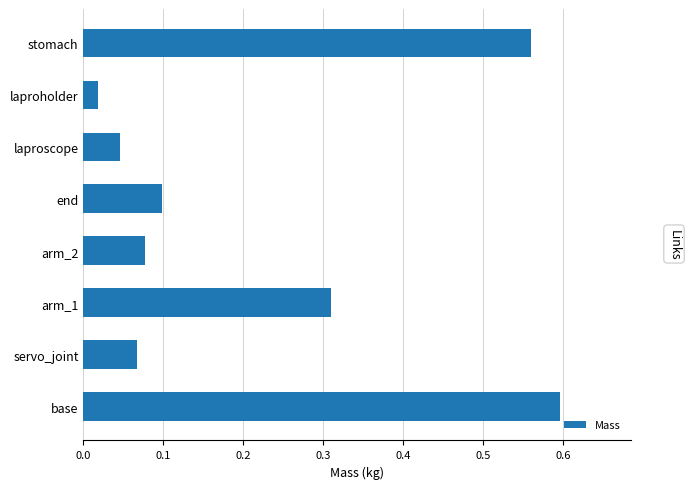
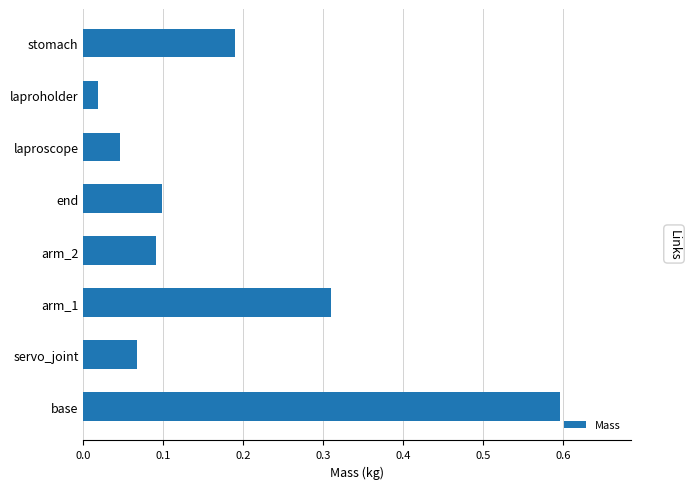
stomach: 0.56 -> 0.19
arm_2: 0.08 -> 0.09
